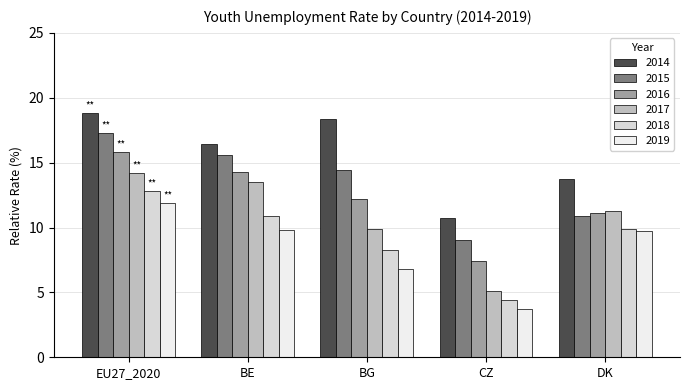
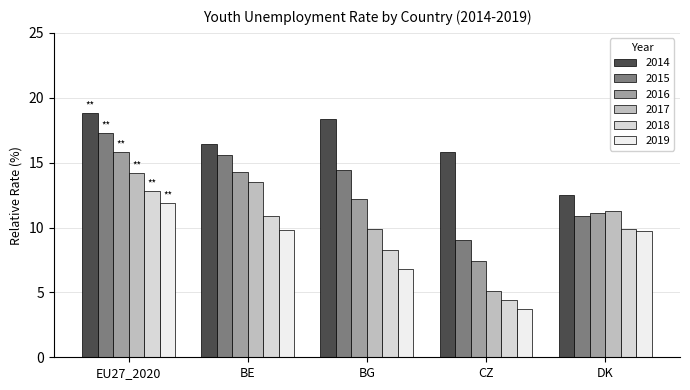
2014, CZ: 10.7 -> 15.8
2014, DK: 13.7 -> 12.5
